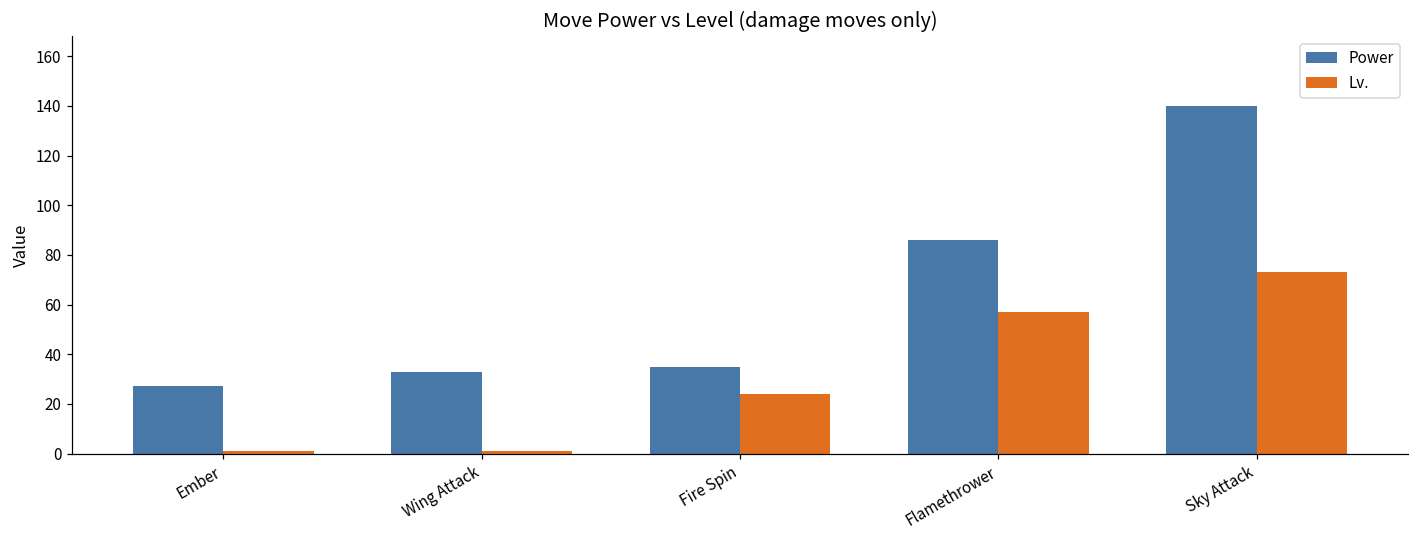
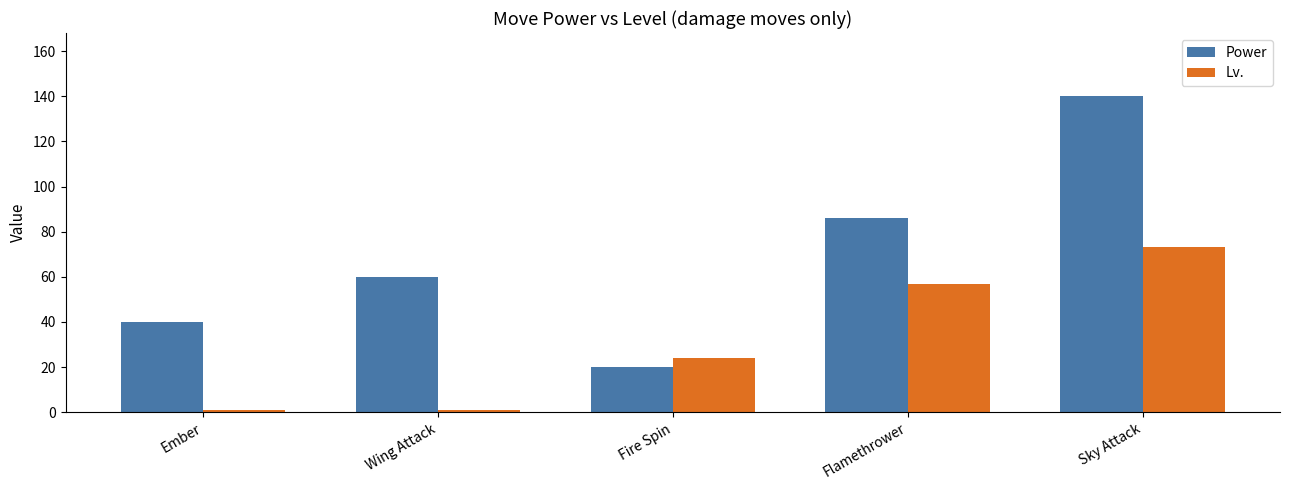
Power, Ember: 27 -> 40
Power, Wing Attack: 33 -> 60
Power, Fire Spin: 35 -> 20
